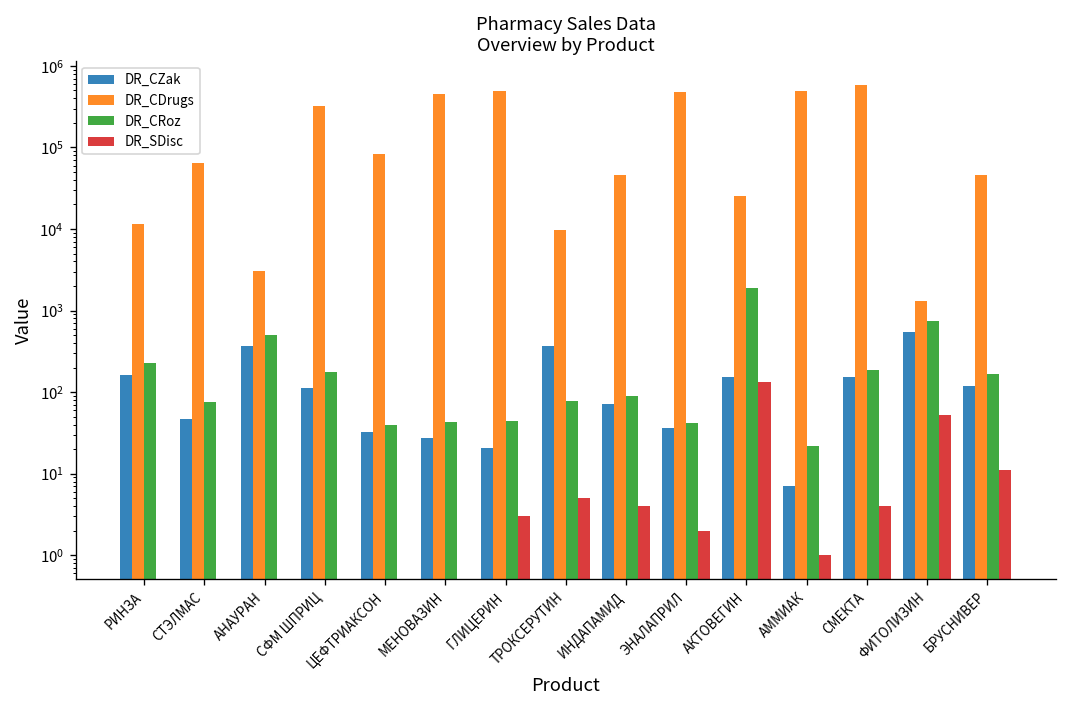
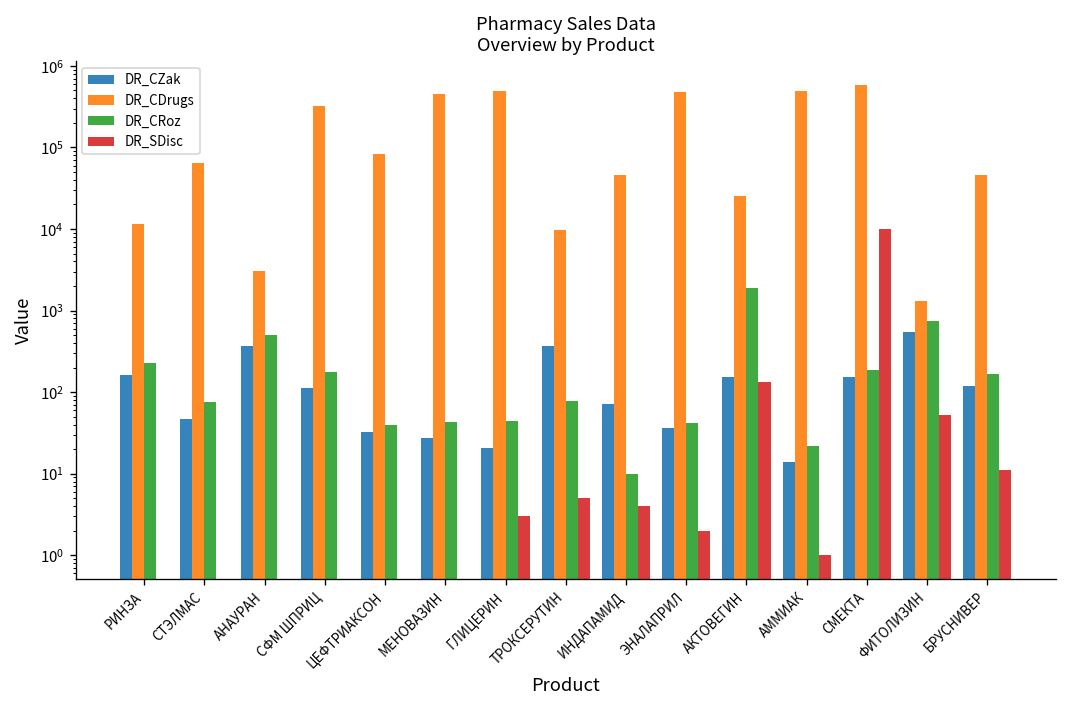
DR_CRoz, ИНДАПАМИД: 90 -> 10
DR_CZak, АММИАК: 7 -> 14
DR_SDisc, СМЕКТА: 4 -> 10000
